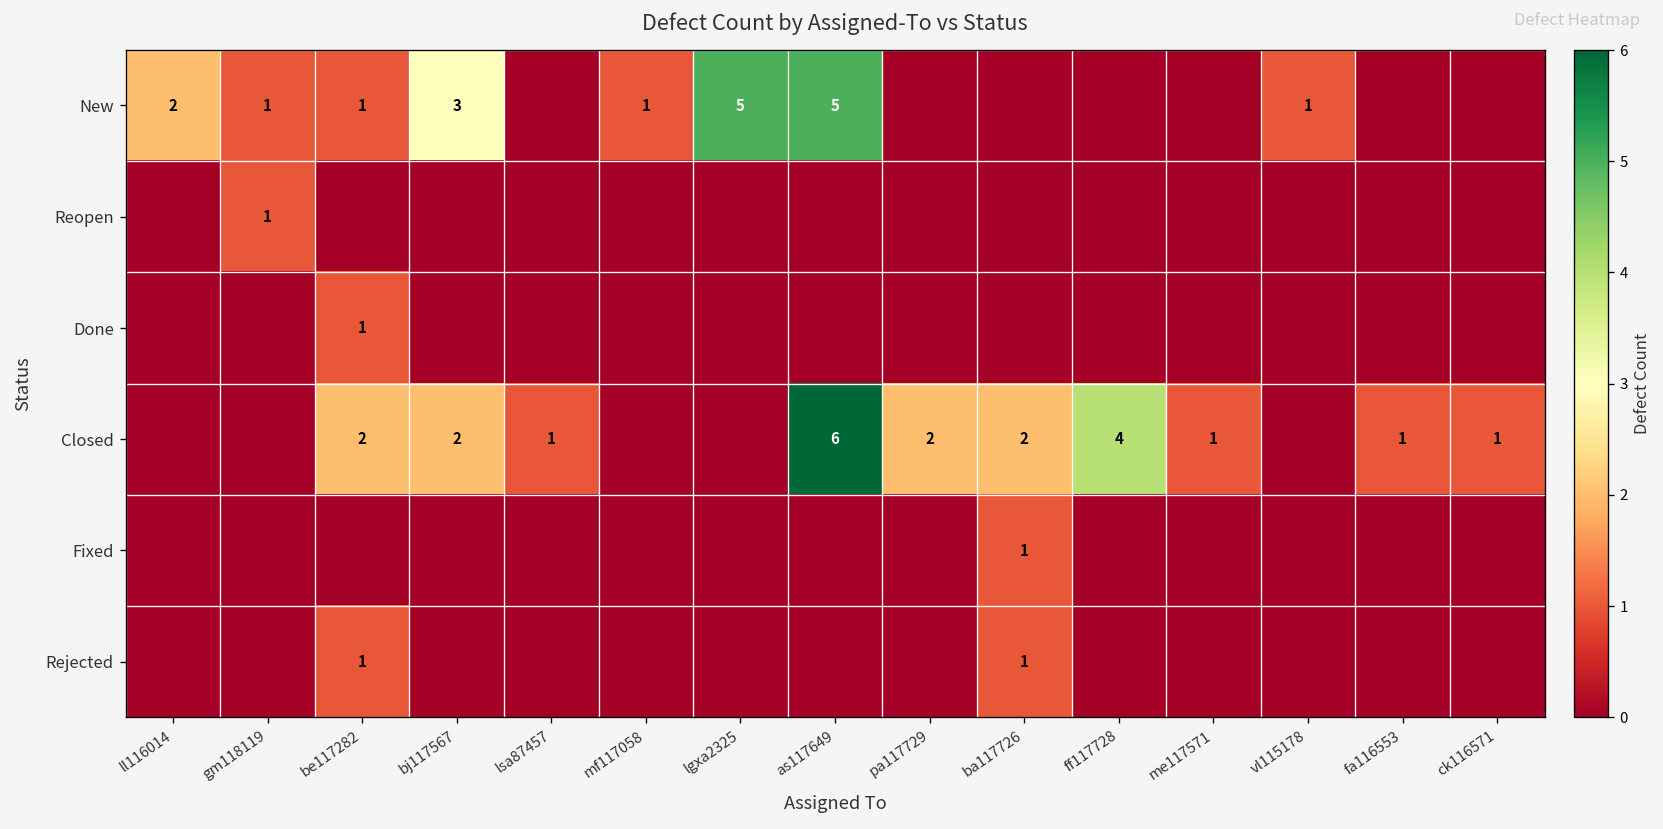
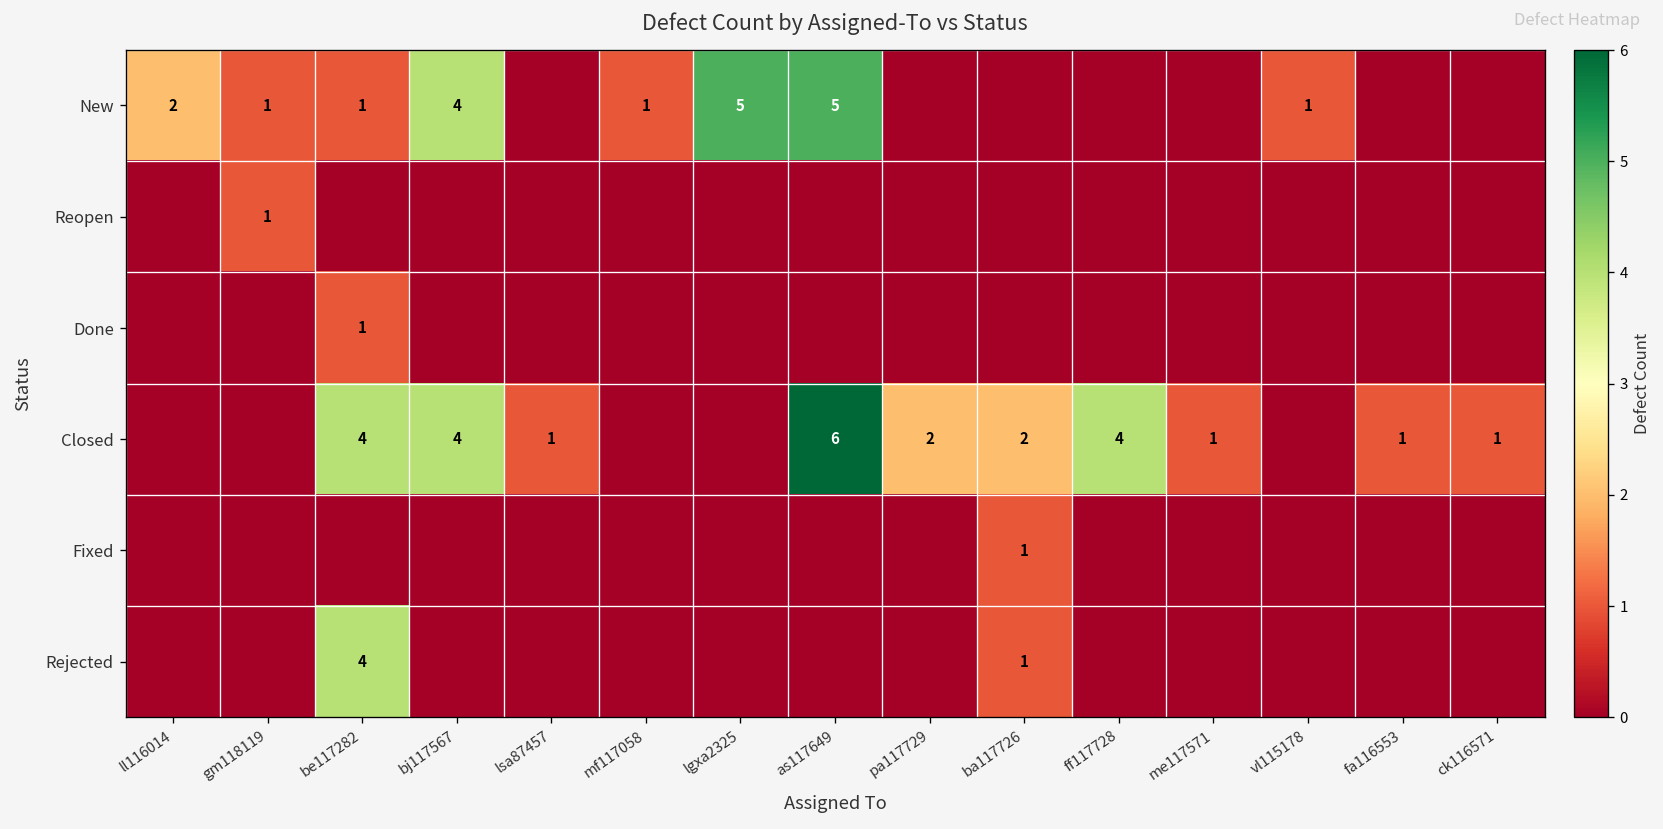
New, bj117567: 3 -> 4
Closed, be117282: 2 -> 4
Closed, bj117567: 2 -> 4
Rejected, be117282: 1 -> 4
